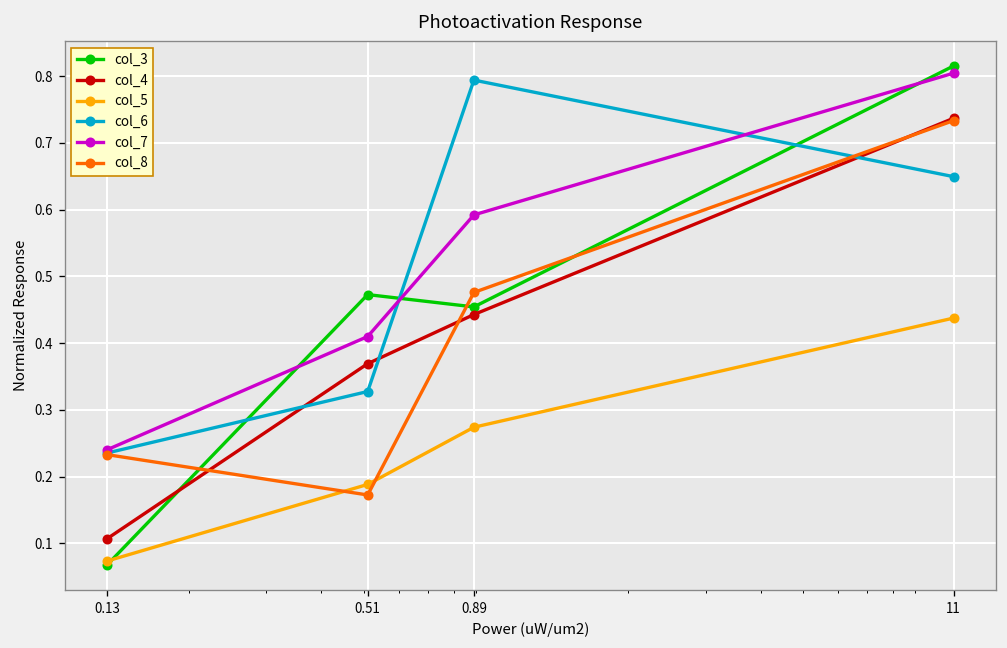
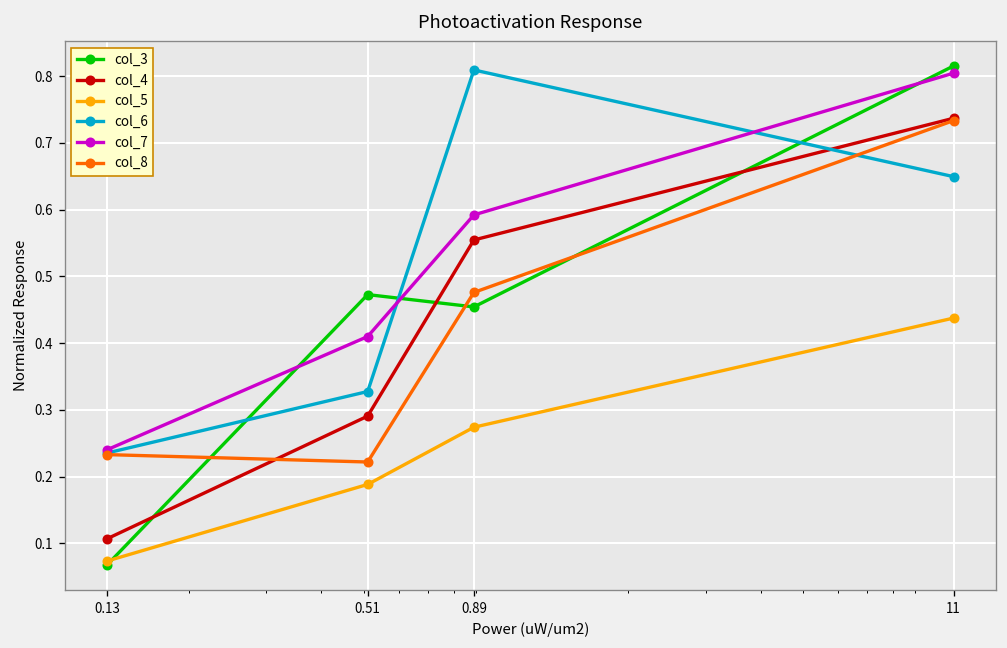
col_4, 0.51: 0.37 -> 0.29
col_8, 0.51: 0.17 -> 0.22
col_4, 0.89: 0.44 -> 0.55
col_6, 0.89: 0.79 -> 0.81
